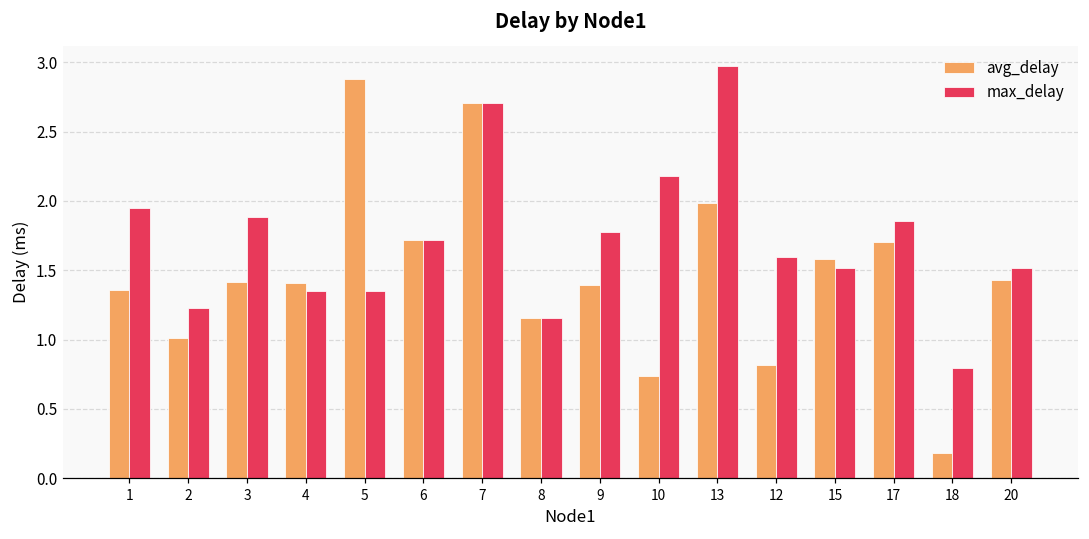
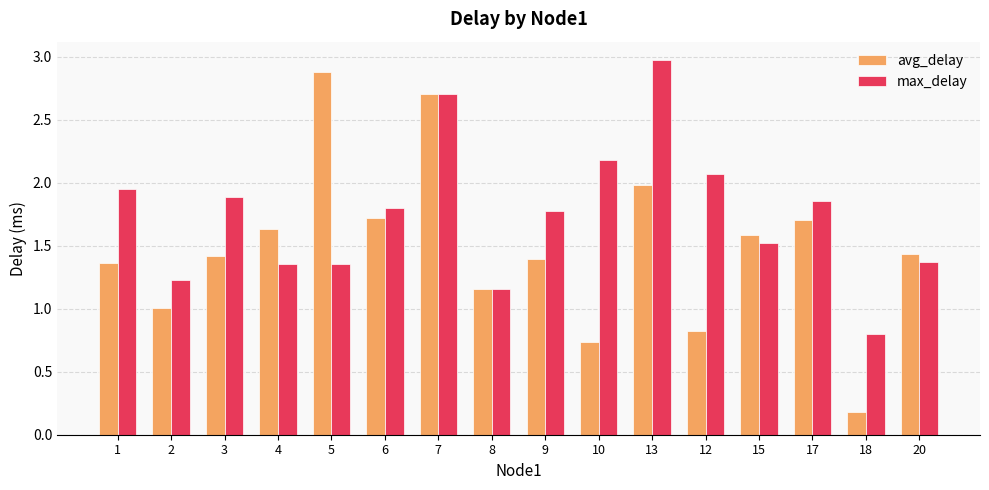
avg_delay, 4: 1.41 -> 1.63
max_delay, 6: 1.72 -> 1.80
max_delay, 12: 1.59 -> 2.07
max_delay, 20: 1.52 -> 1.37
